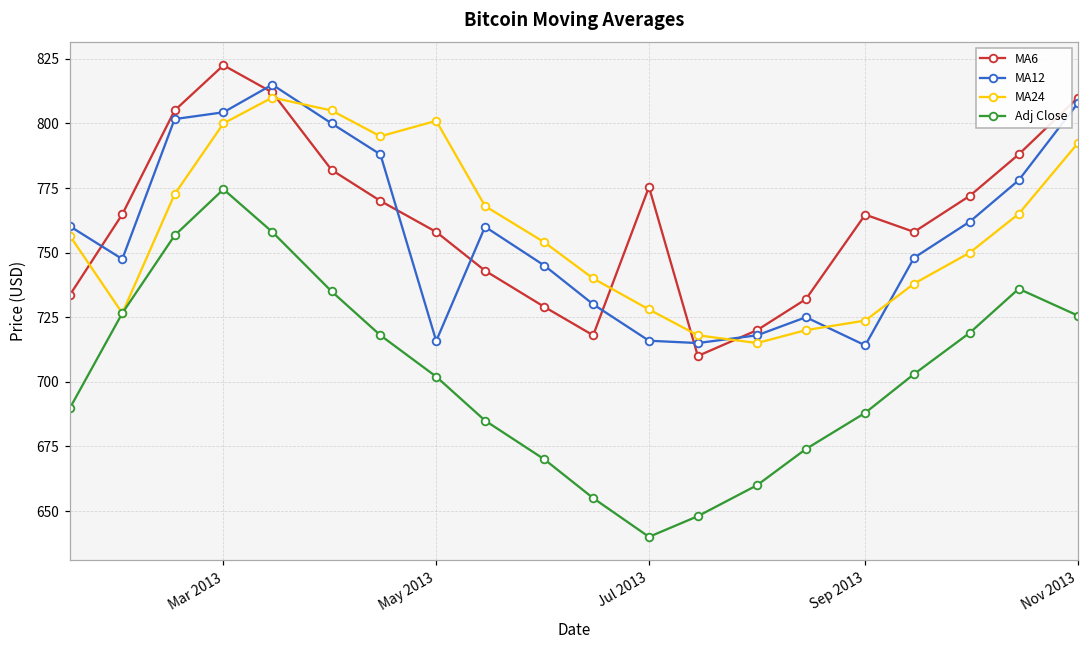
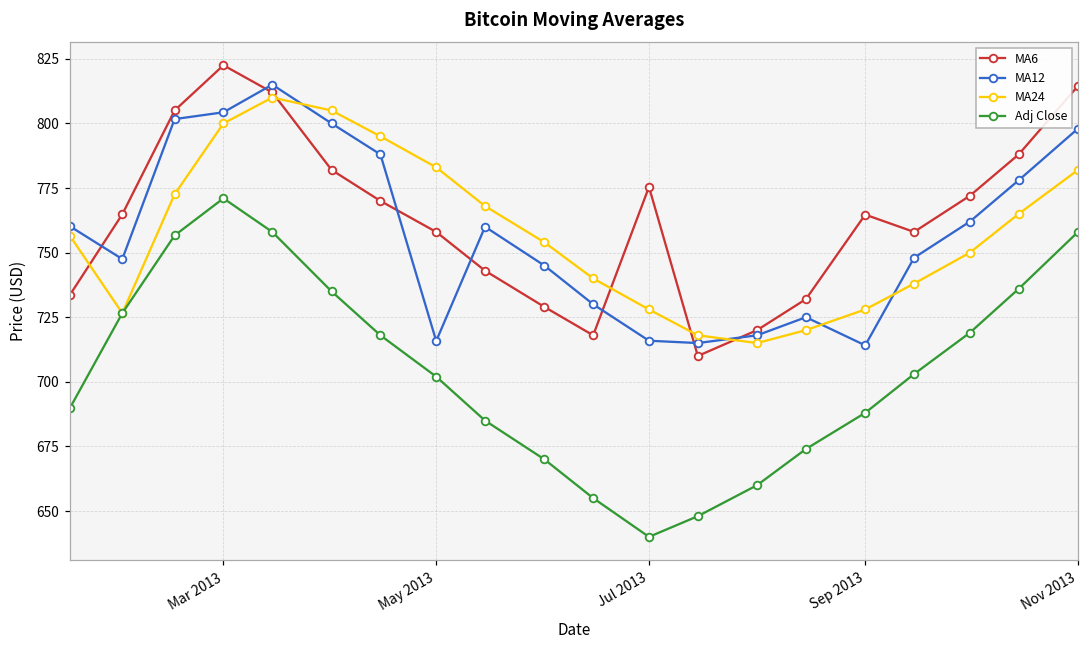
Adj Close, Mar 2013: 775 -> 771
MA24, May 2013: 801 -> 783
MA24, Sep 2013: 724 -> 728
MA6, Nov 2013: 810 -> 815
MA12, Nov 2013: 808 -> 798
MA24, Nov 2013: 792 -> 782
Adj Close, Nov 2013: 726 -> 758
